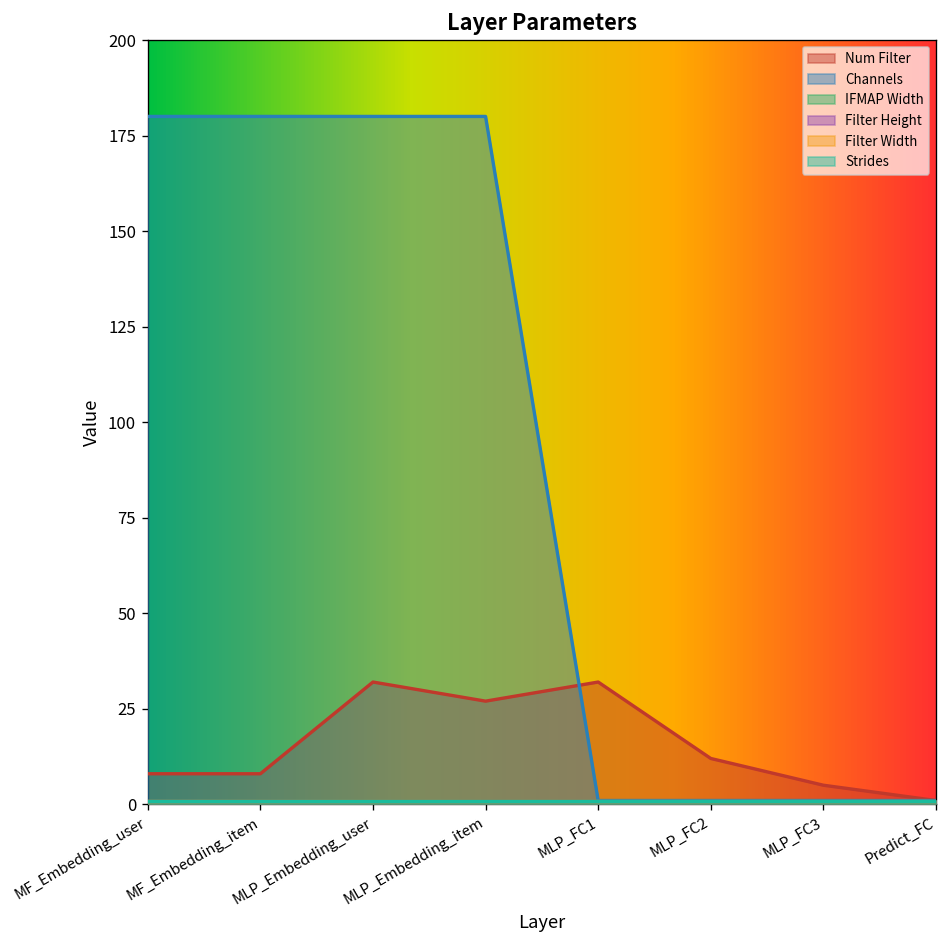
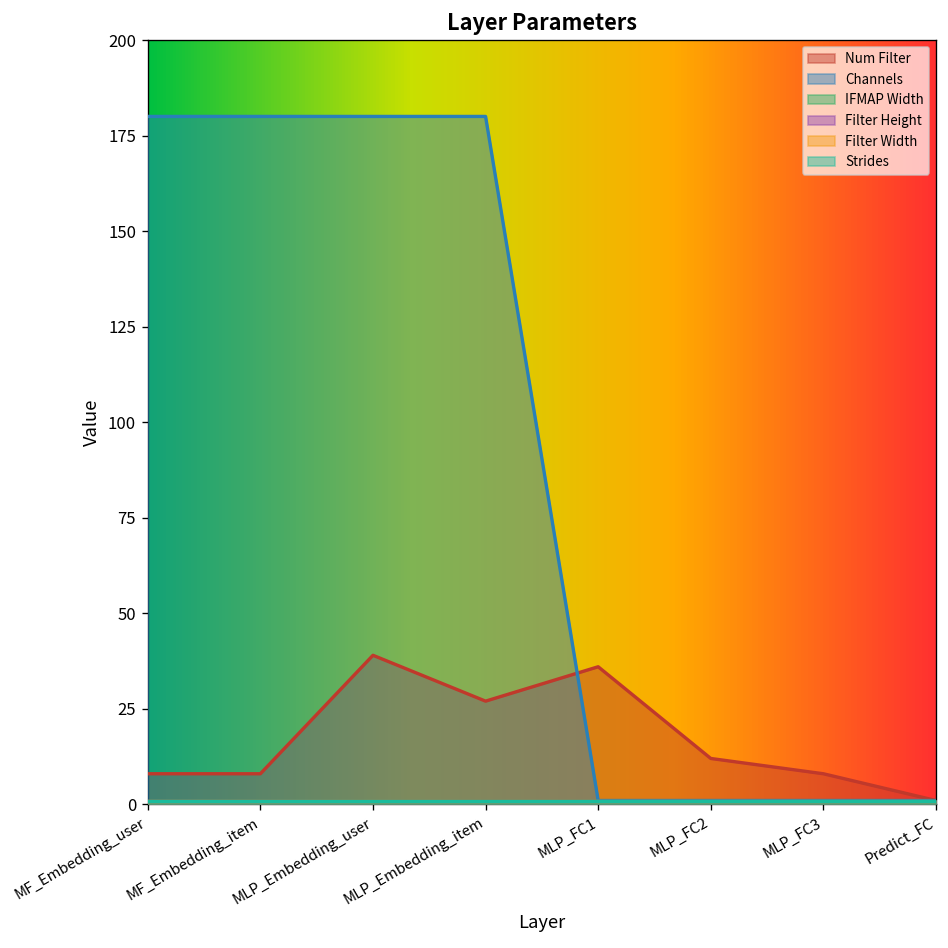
Num Filter, MLP_Embedding_user: 32 -> 39
Num Filter, MLP_FC1: 32 -> 36
Num Filter, MLP_FC3: 5 -> 8
